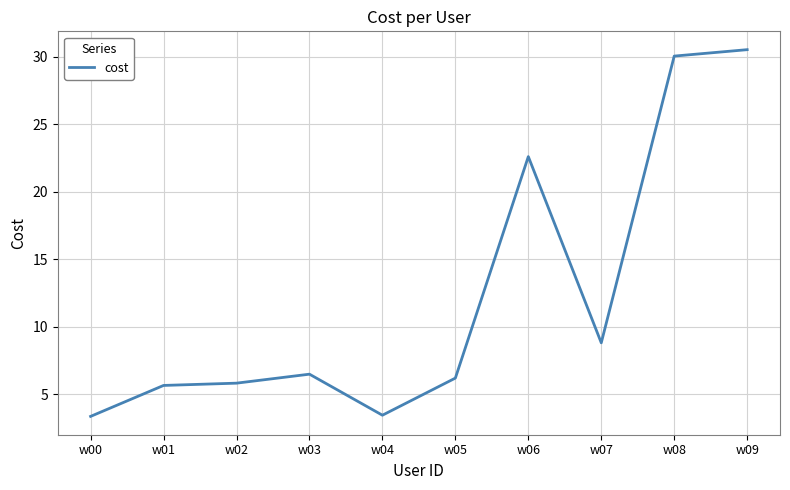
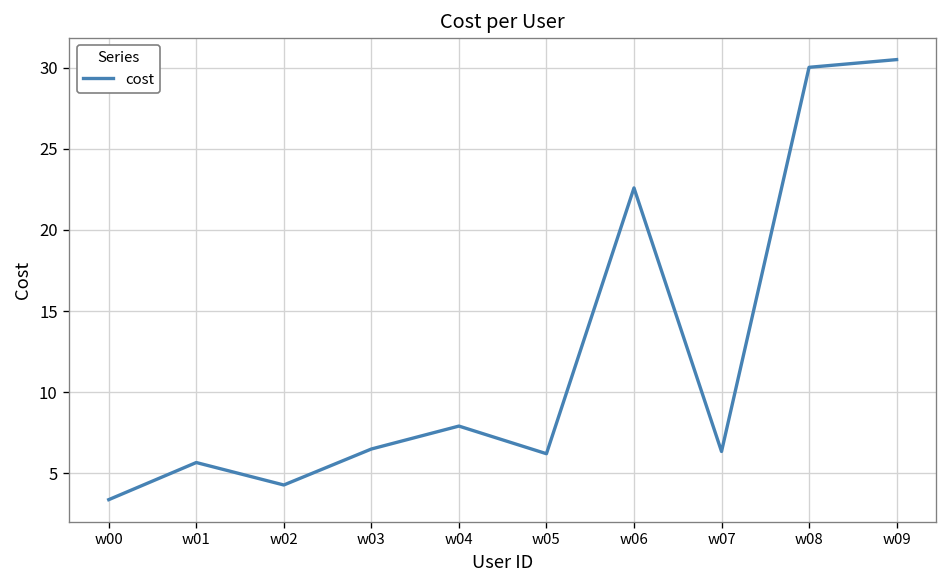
w02: 5.8 -> 4.3
w04: 3.4 -> 7.9
w07: 8.8 -> 6.3
